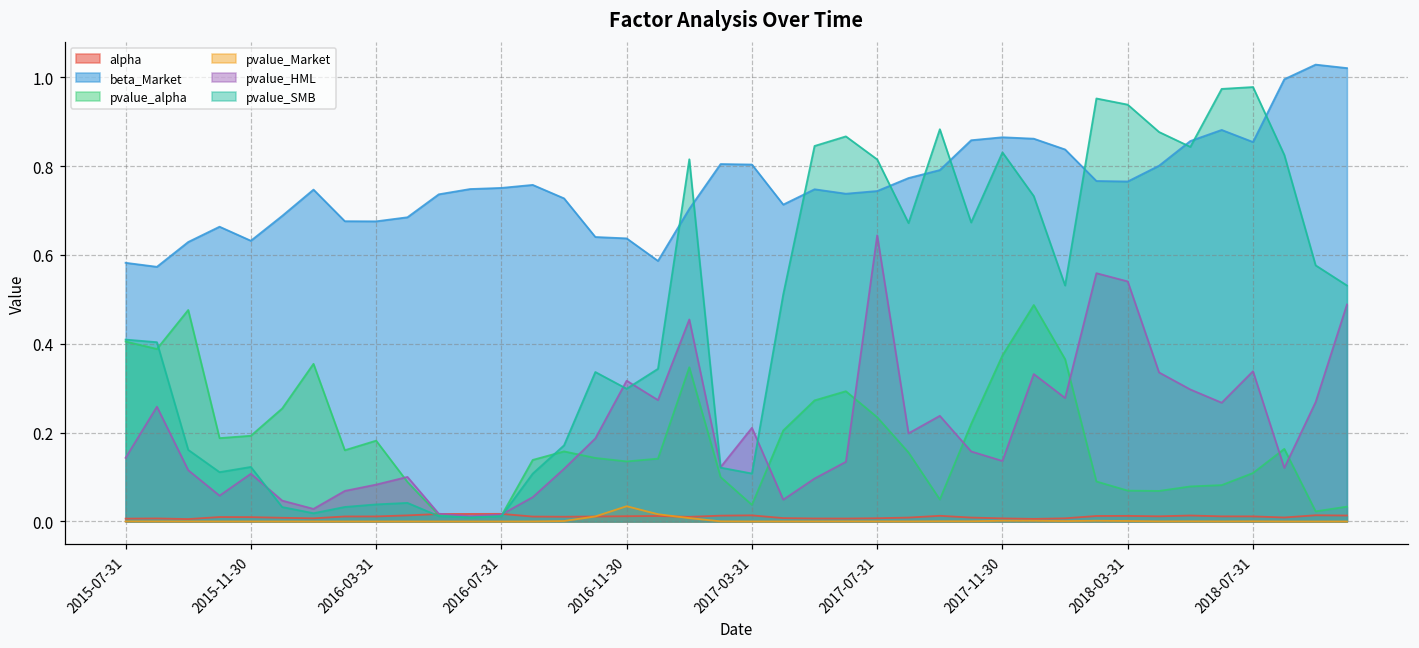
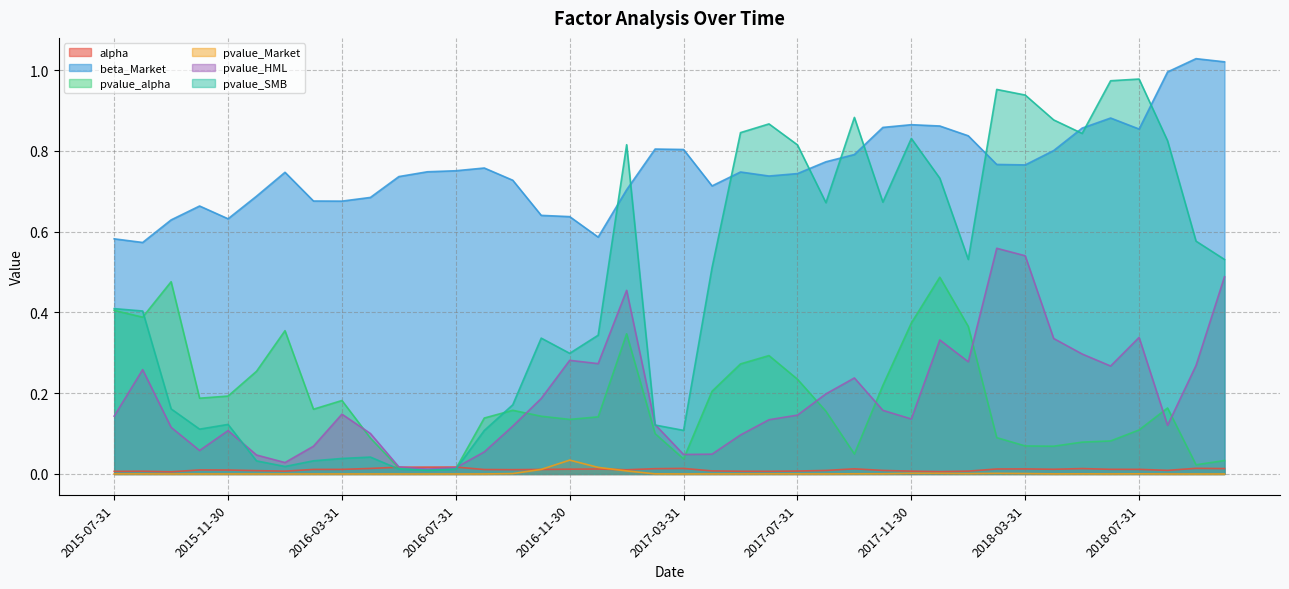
pvalue_HML, 2016-03-31: 0.08 -> 0.15
pvalue_HML, 2016-11-30: 0.32 -> 0.28
pvalue_HML, 2017-03-31: 0.21 -> 0.05
pvalue_HML, 2017-07-31: 0.64 -> 0.15
